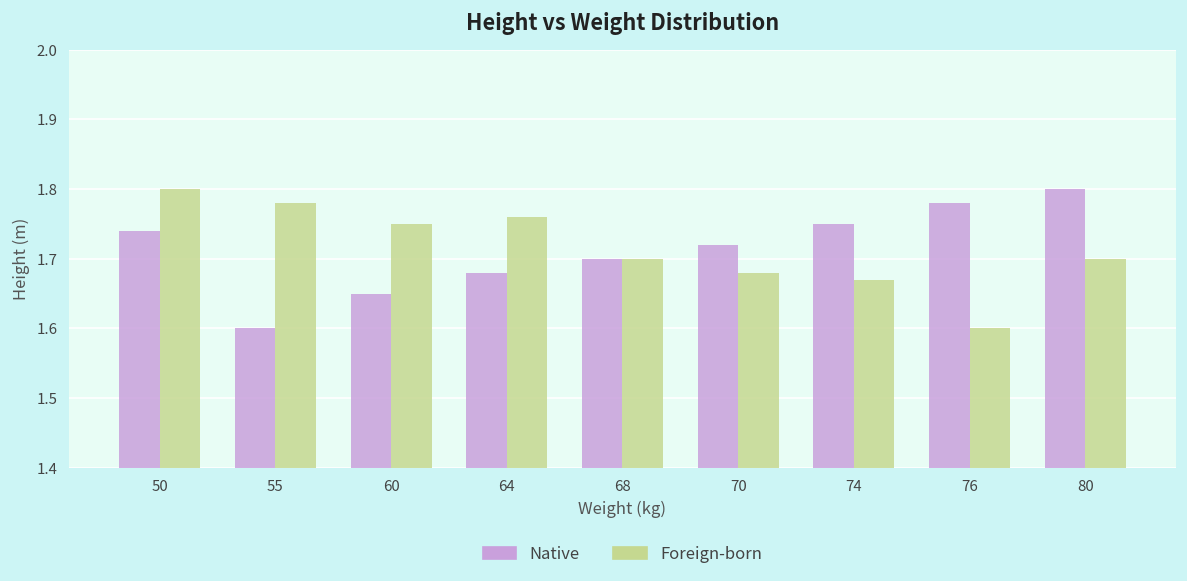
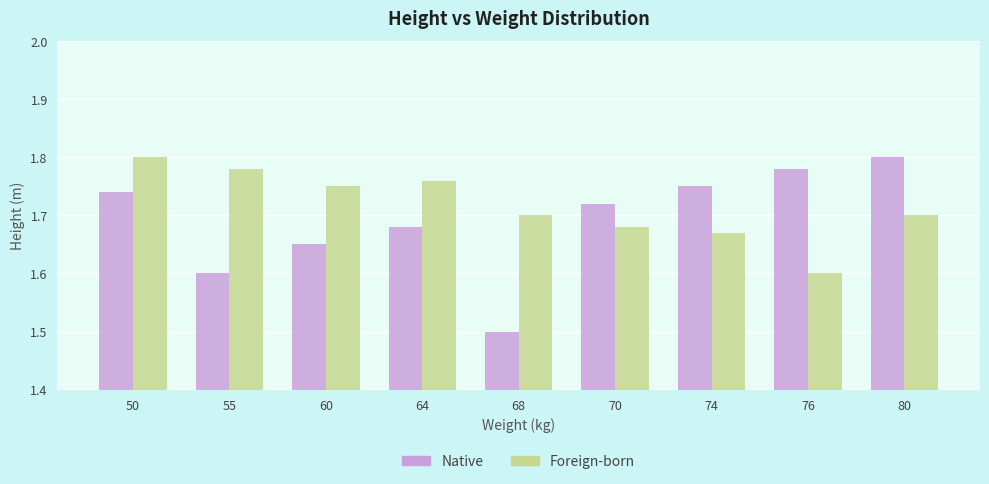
Native, 68: 1.7 -> 1.5
